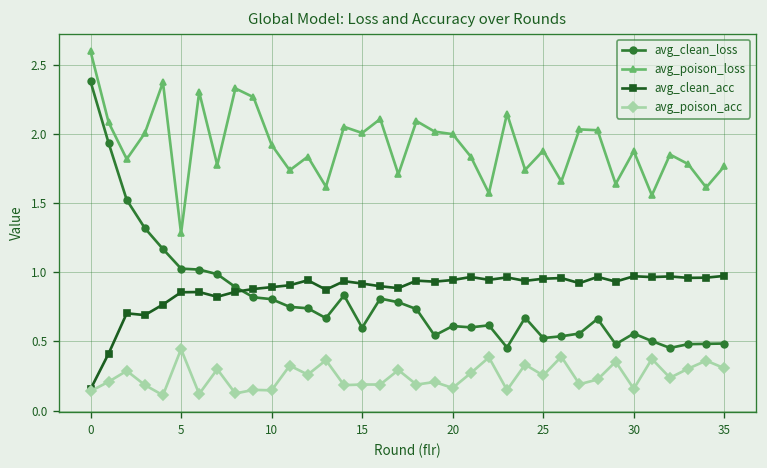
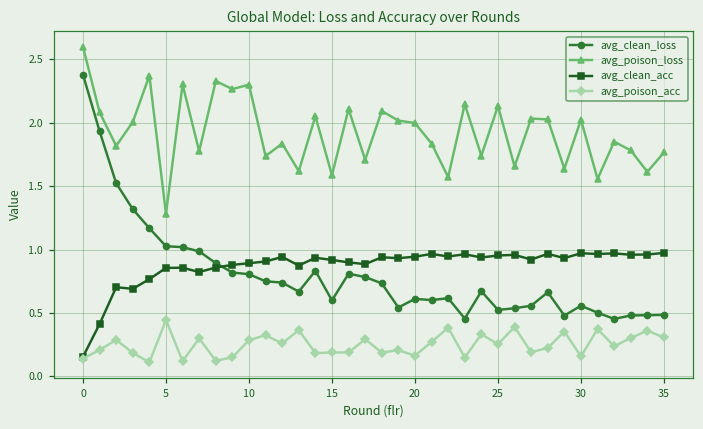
avg_poison_loss, 10: 1.92 -> 2.30
avg_poison_acc, 10: 0.15 -> 0.29
avg_poison_loss, 15: 2.01 -> 1.59
avg_poison_loss, 25: 1.88 -> 2.13
avg_poison_loss, 30: 1.87 -> 2.02
